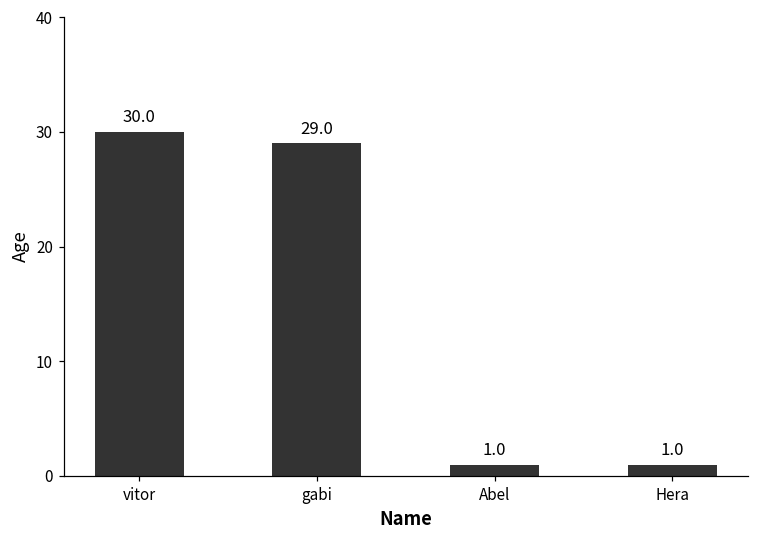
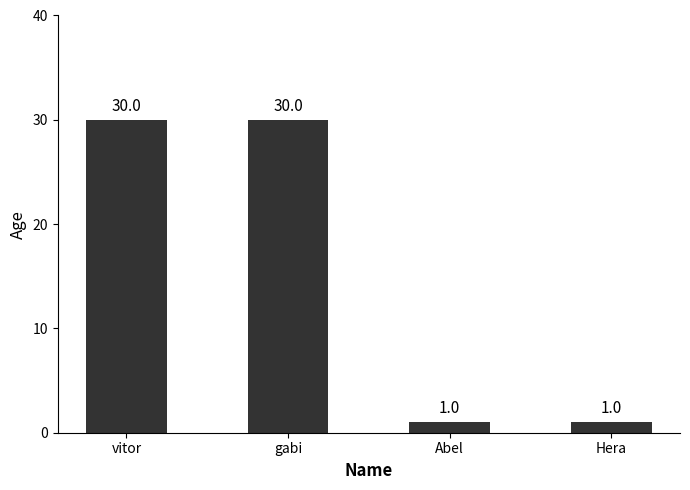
gabi: 29.0 -> 30.0
